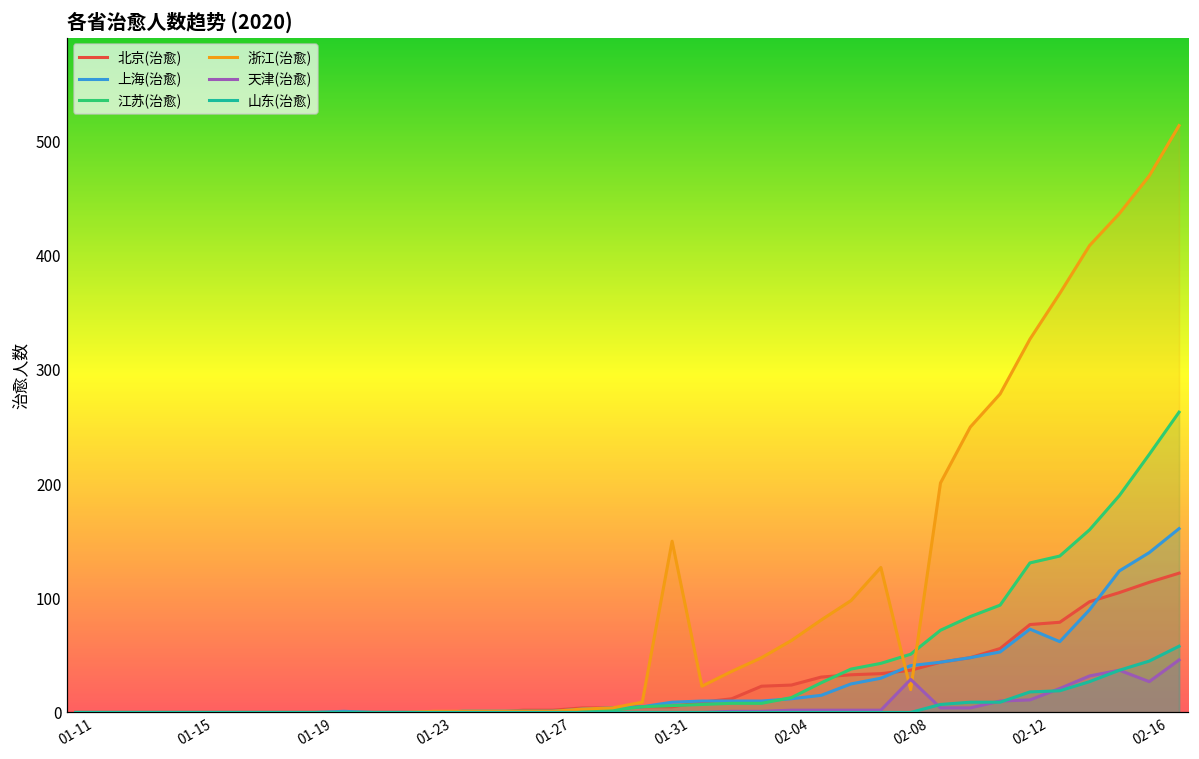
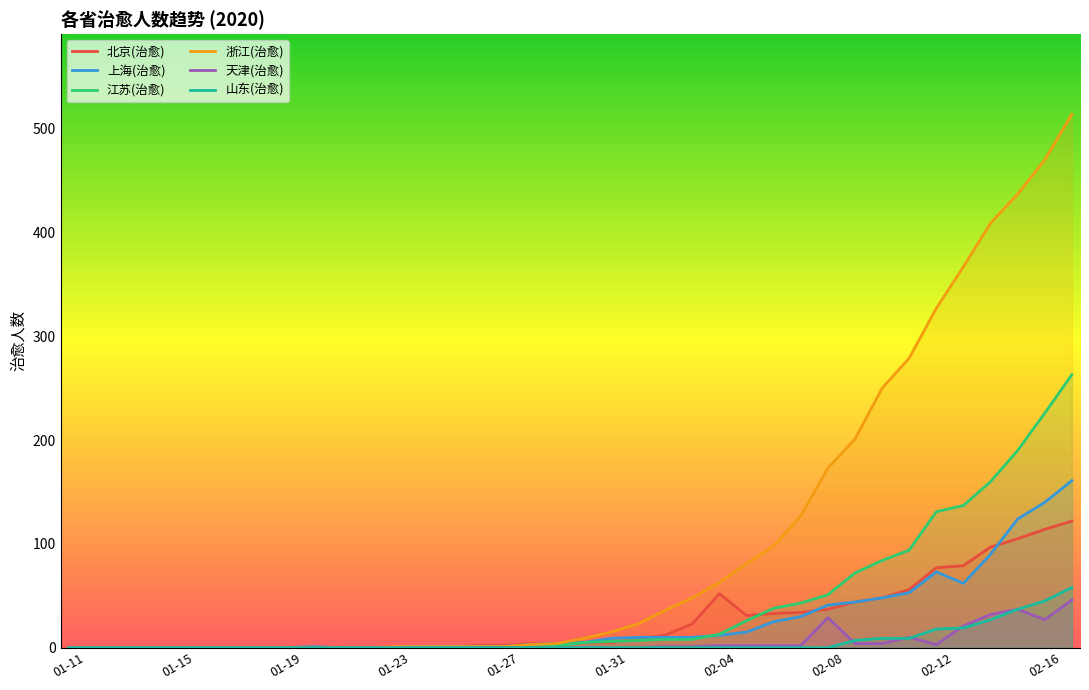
浙江(治愈), 01-31: 150 -> 15
北京(治愈), 02-04: 24 -> 52
浙江(治愈), 02-08: 20 -> 173
天津(治愈), 02-12: 11 -> 3
